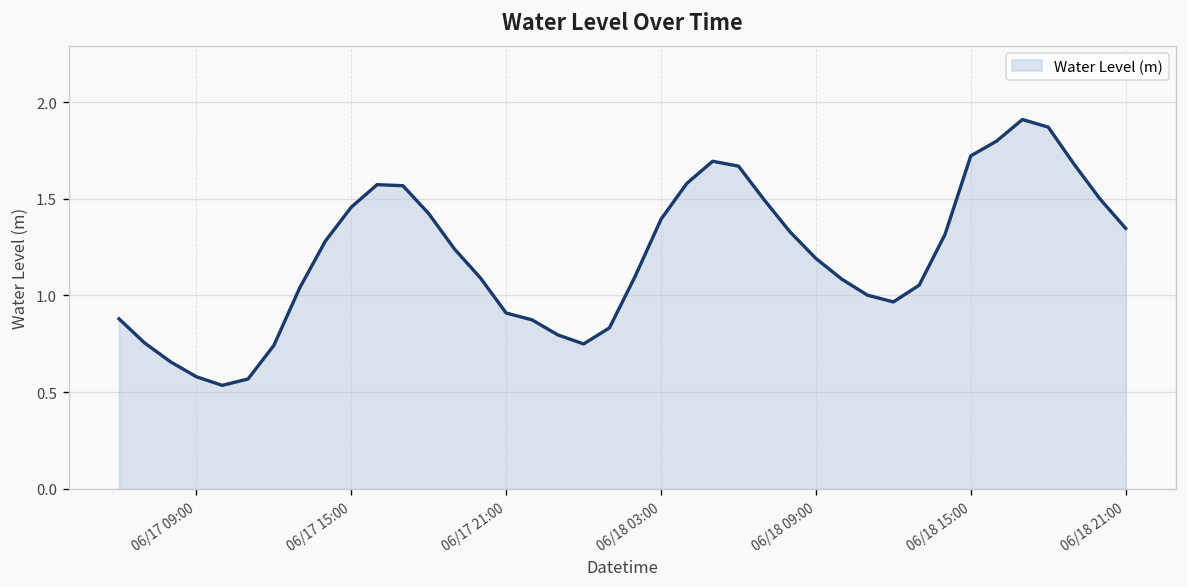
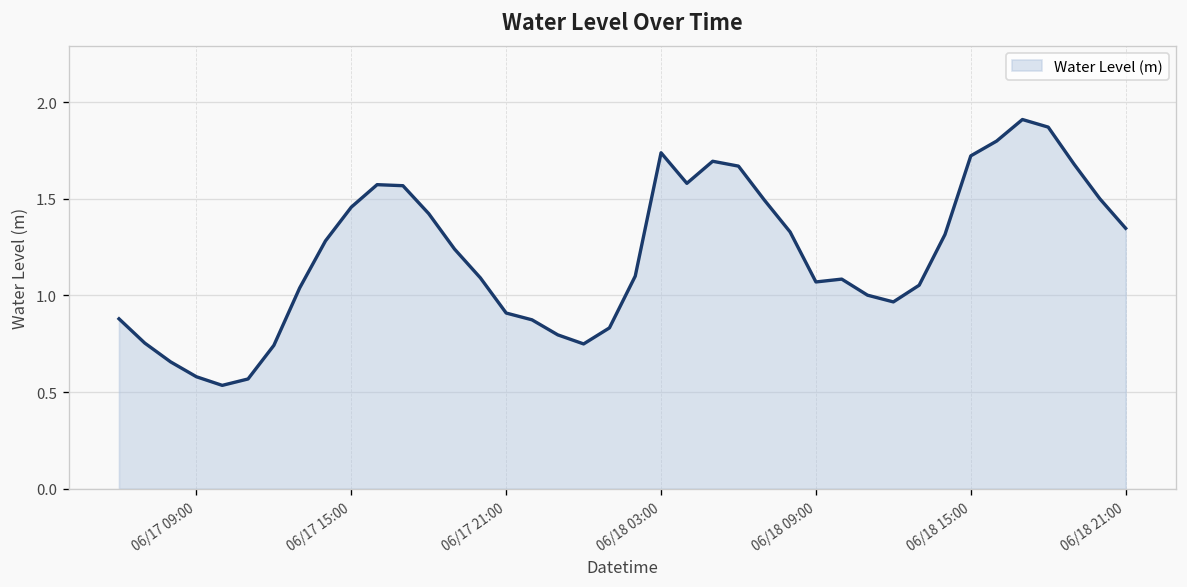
06/18 03:00: 1.39 -> 1.74
06/18 09:00: 1.19 -> 1.07
